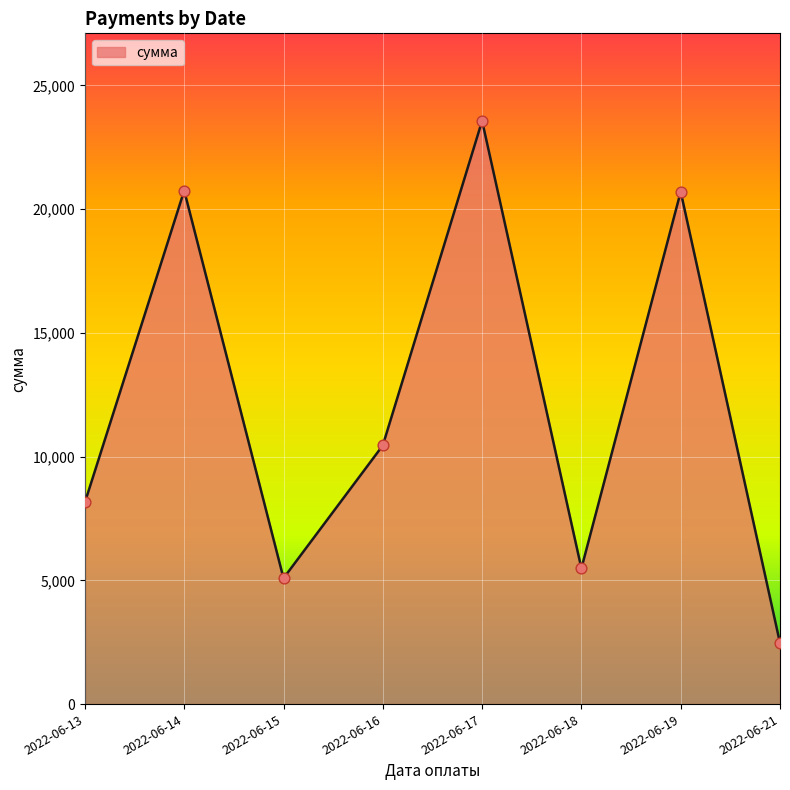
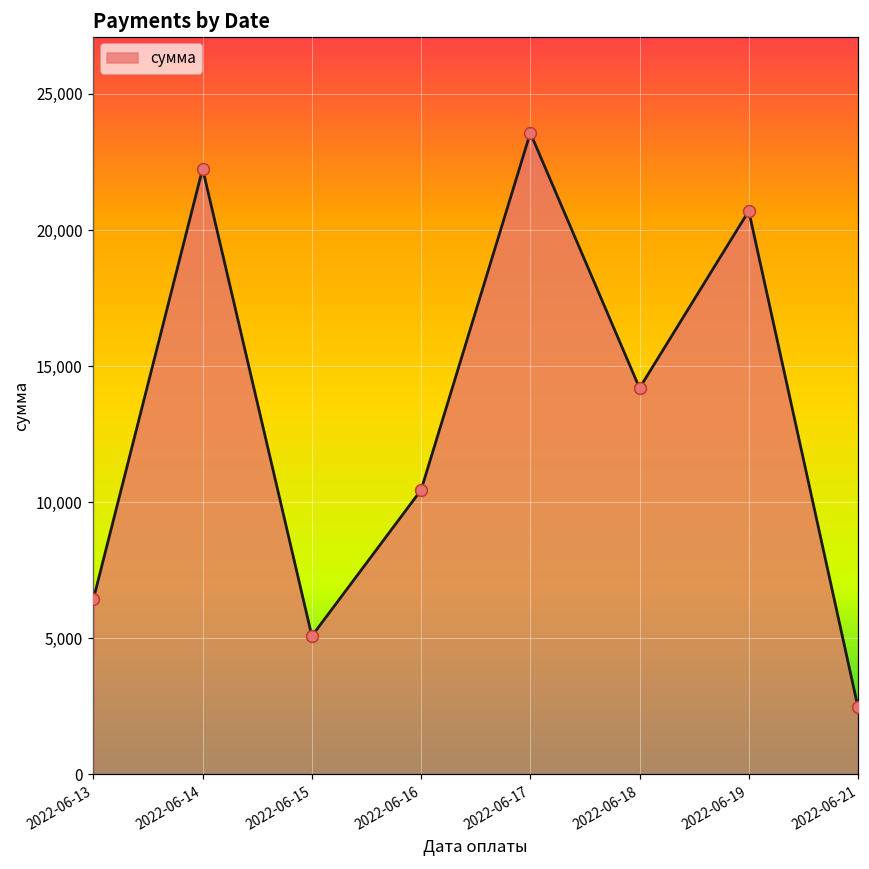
2022-06-13: 8,100 -> 6,400
2022-06-14: 20,700 -> 22,300
2022-06-18: 5,500 -> 14,200
